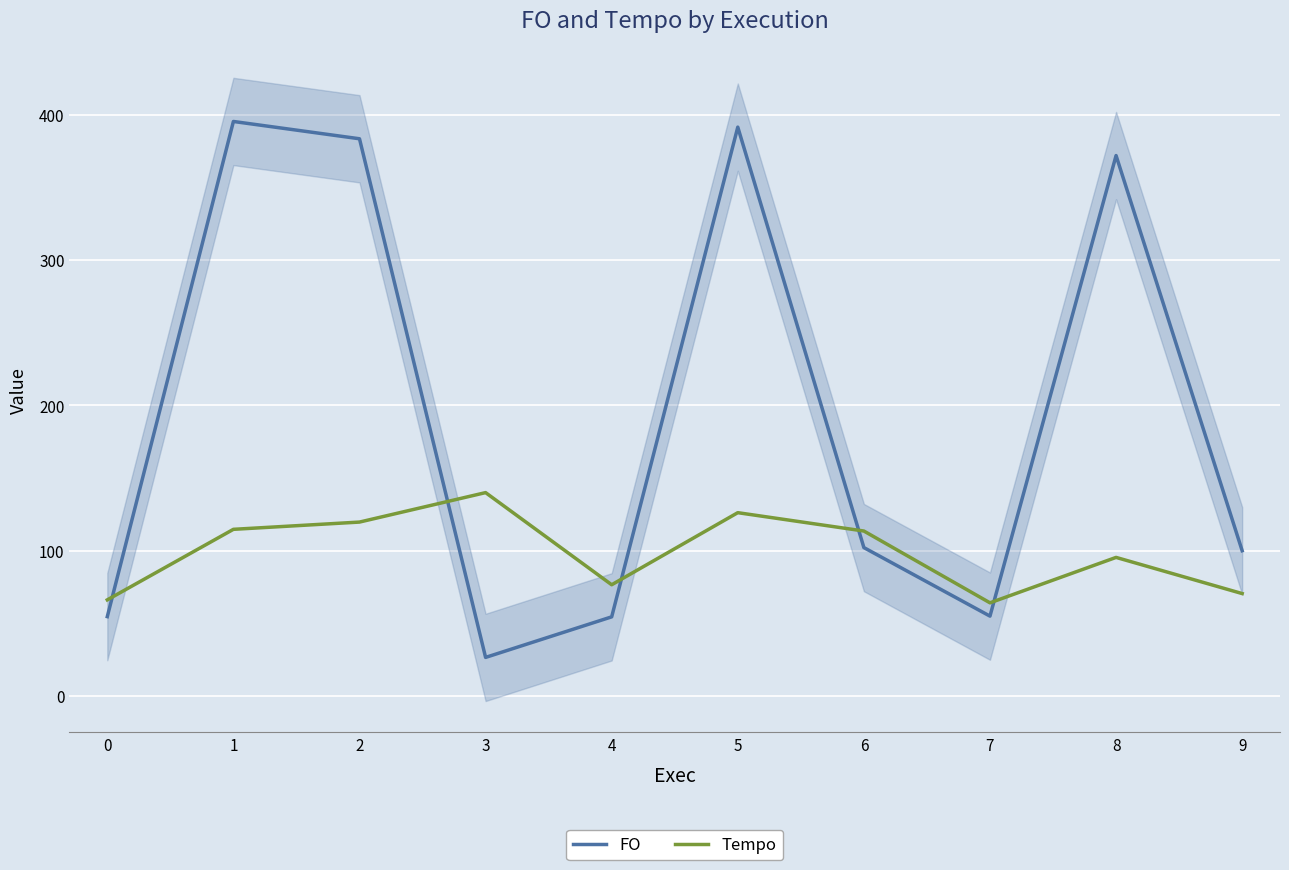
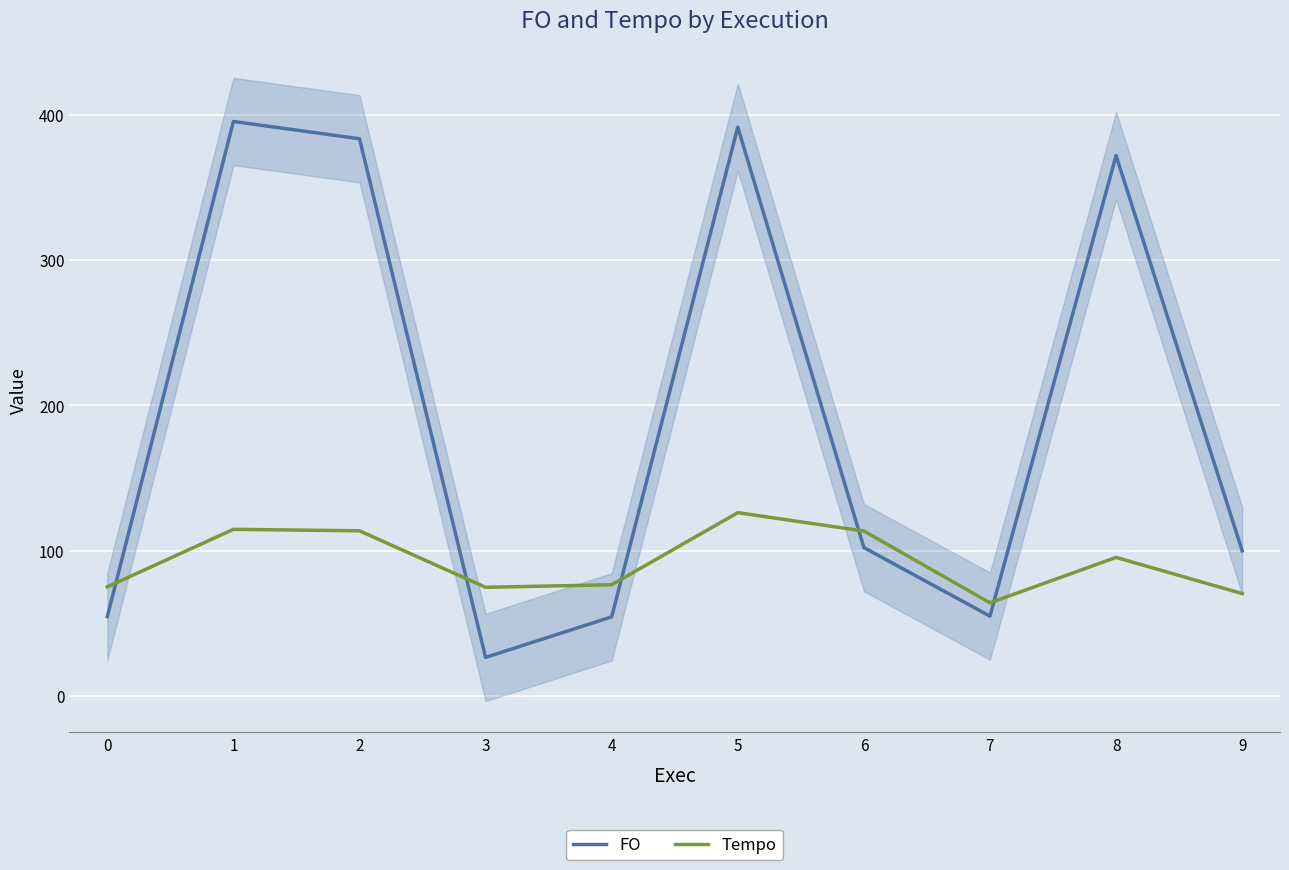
Tempo, 0: 66 -> 75
Tempo, 2: 120 -> 114
Tempo, 3: 140 -> 75
